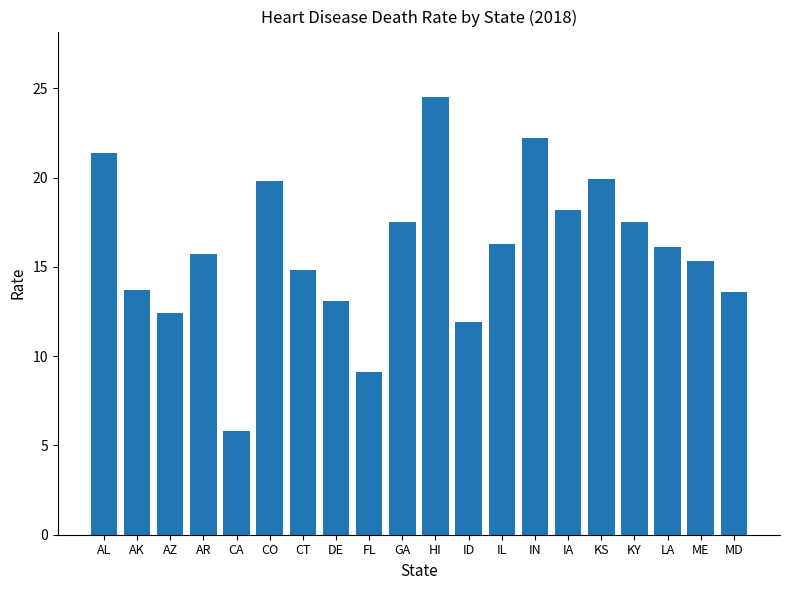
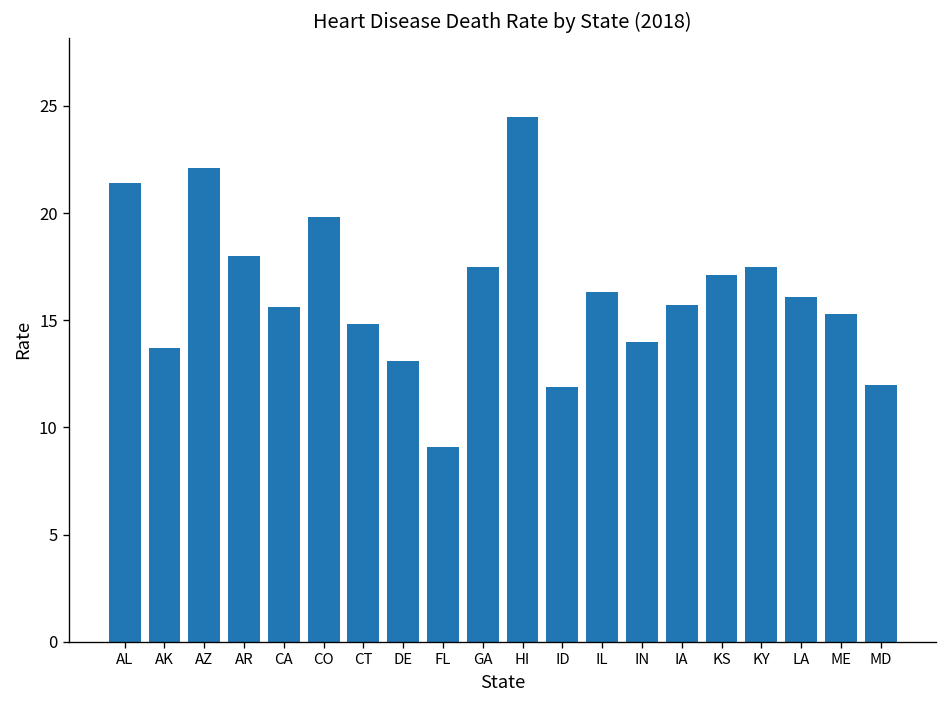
AZ: 12.4 -> 22.1
AR: 15.7 -> 18.0
CA: 5.8 -> 15.6
IN: 22.2 -> 14.0
IA: 18.2 -> 15.7
KS: 19.9 -> 17.1
MD: 13.6 -> 12.0
